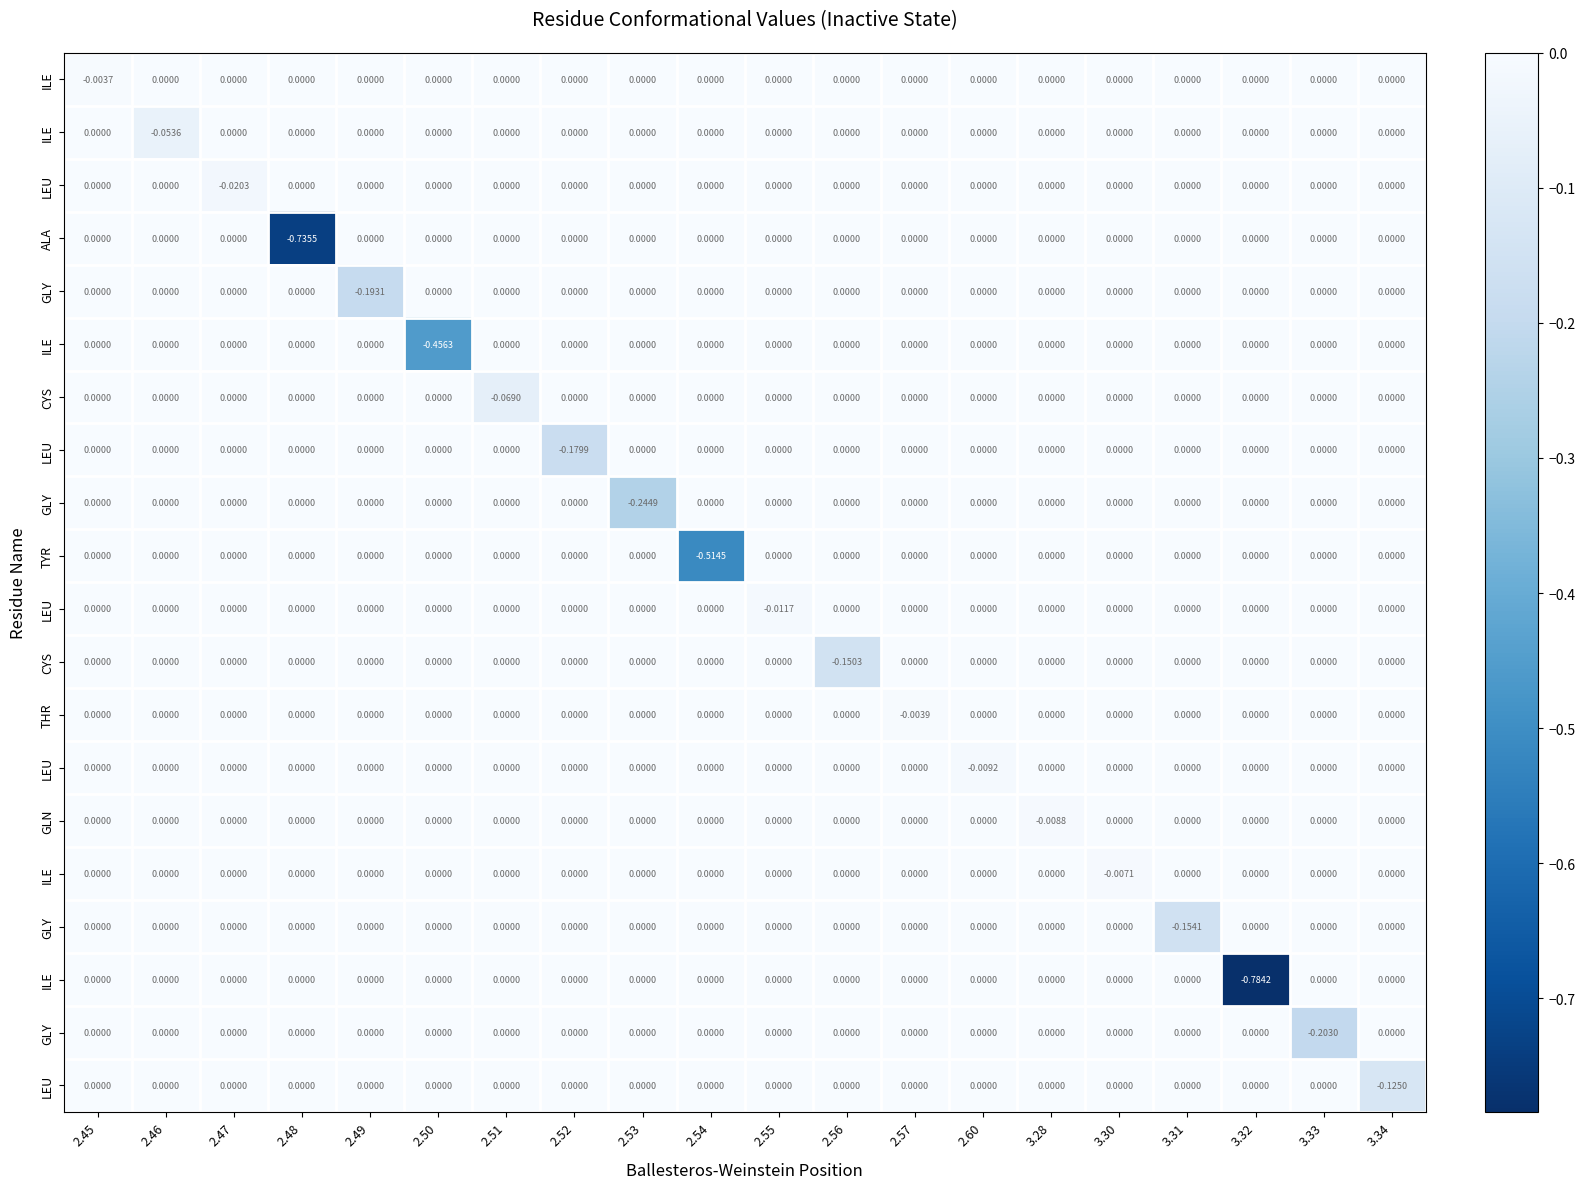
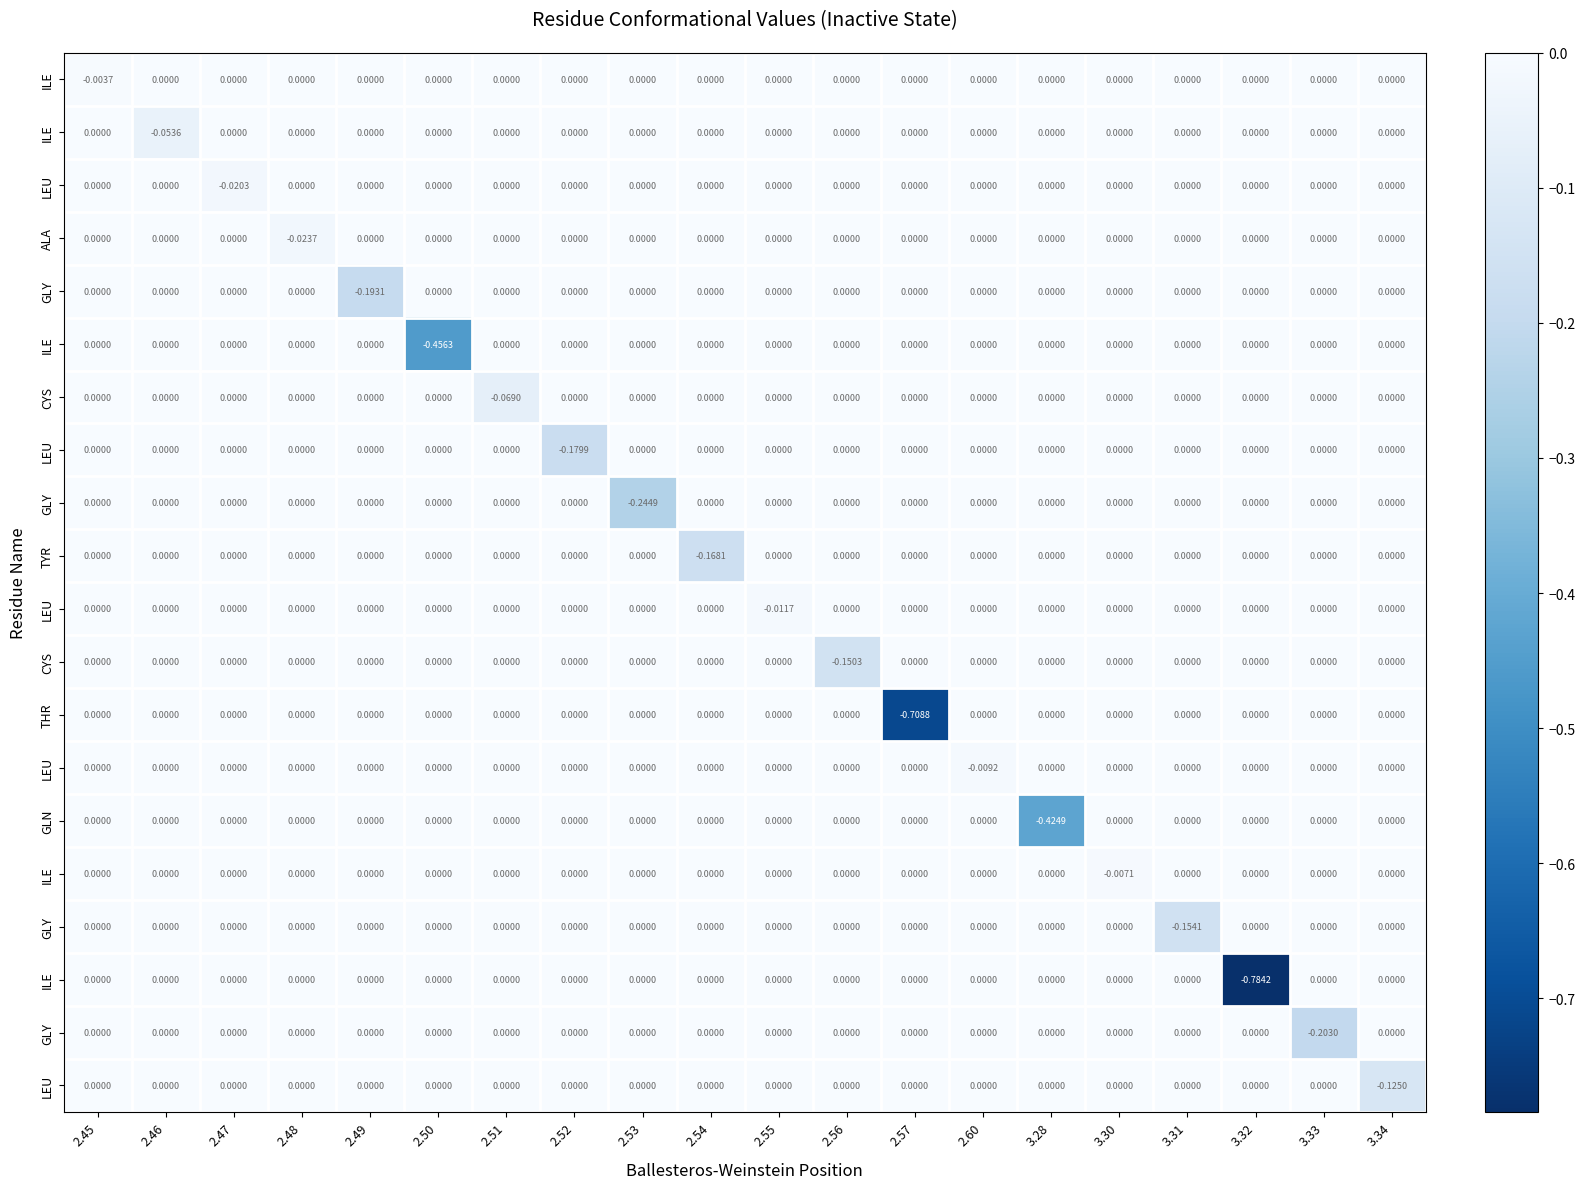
ALA, 2.48: -0.7355 -> -0.0237
TYR, 2.54: -0.5145 -> -0.1681
THR, 2.57: -0.0039 -> -0.7088
GLN, 3.28: -0.0088 -> -0.4249
